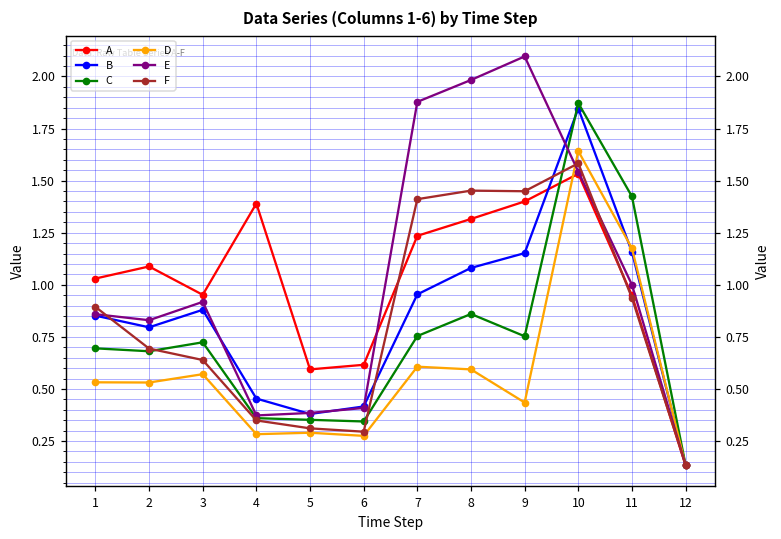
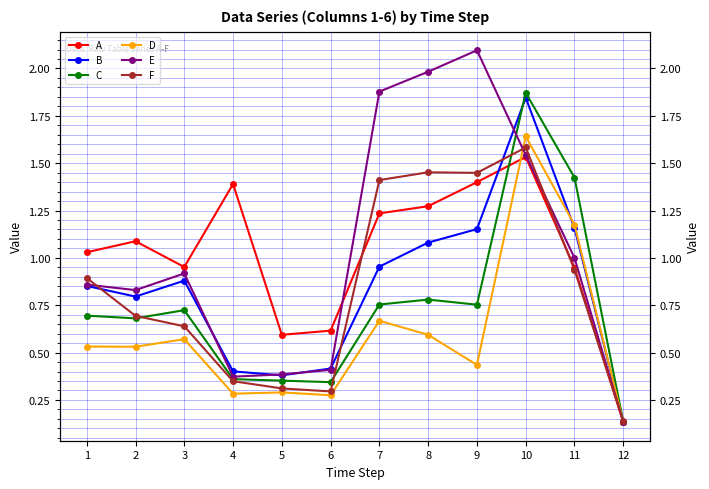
B, 4: 0.45 -> 0.40
D, 7: 0.61 -> 0.67
A, 8: 1.32 -> 1.27
C, 8: 0.86 -> 0.78
